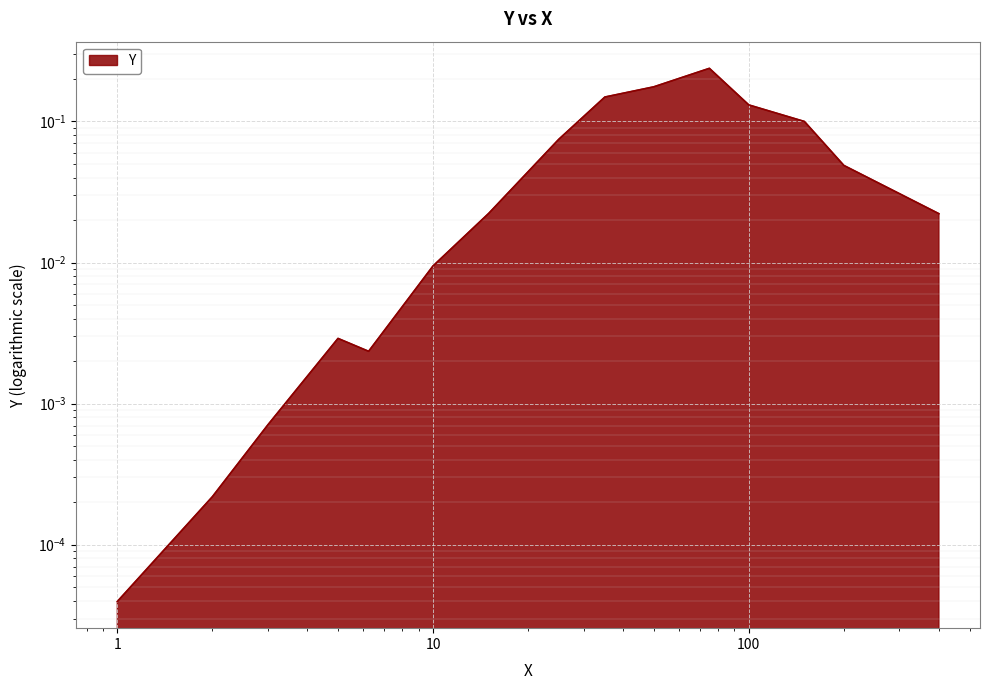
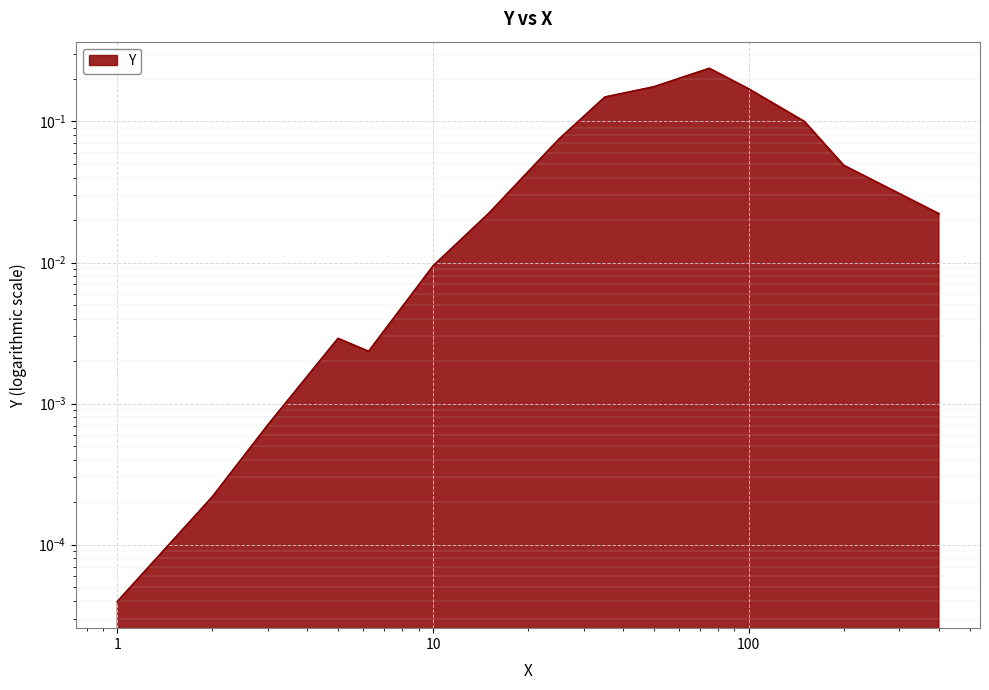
100: 0.13 -> 0.17
